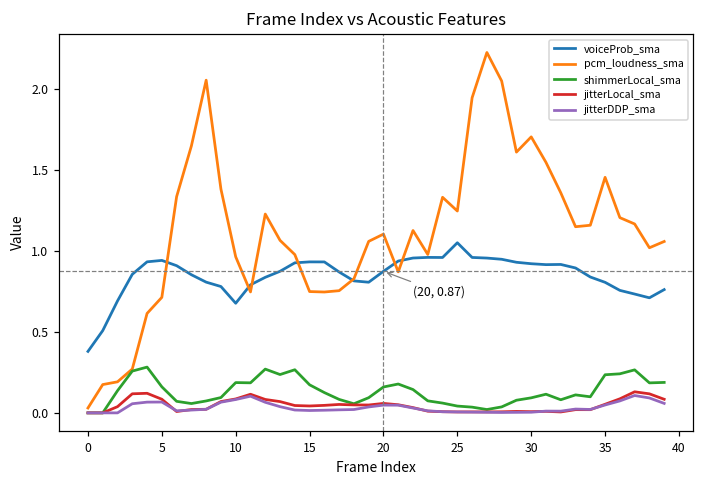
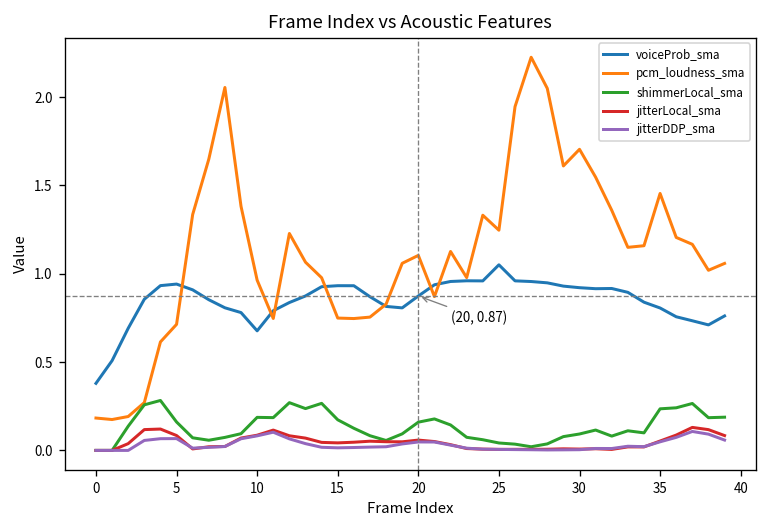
pcm_loudness_sma, 0: 0.03 -> 0.18
